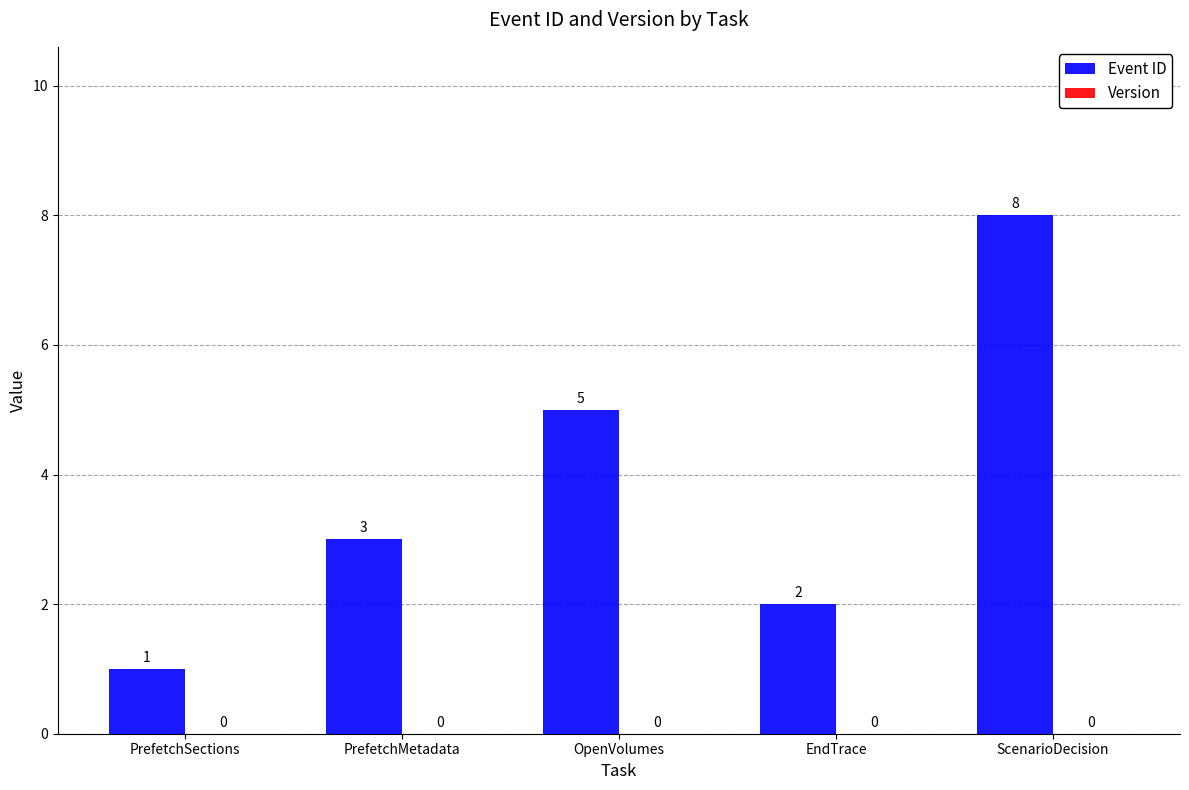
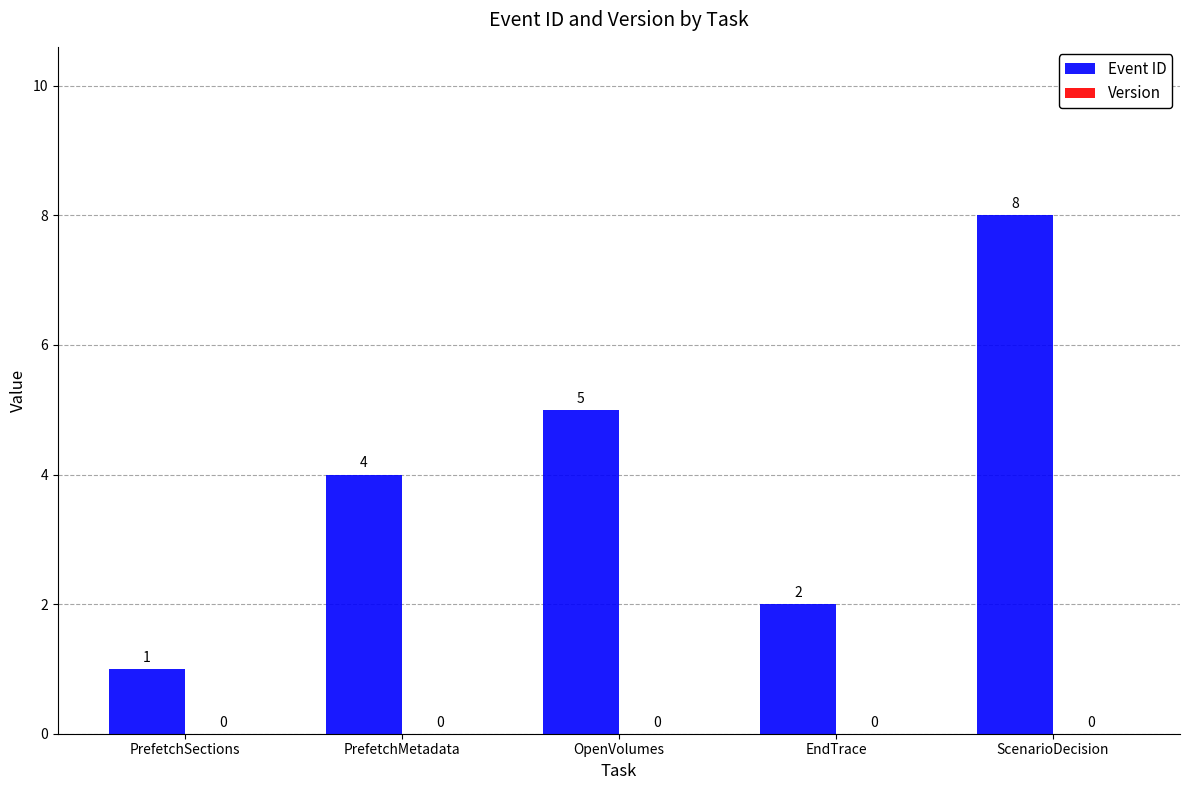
Event ID, PrefetchMetadata: 3 -> 4
